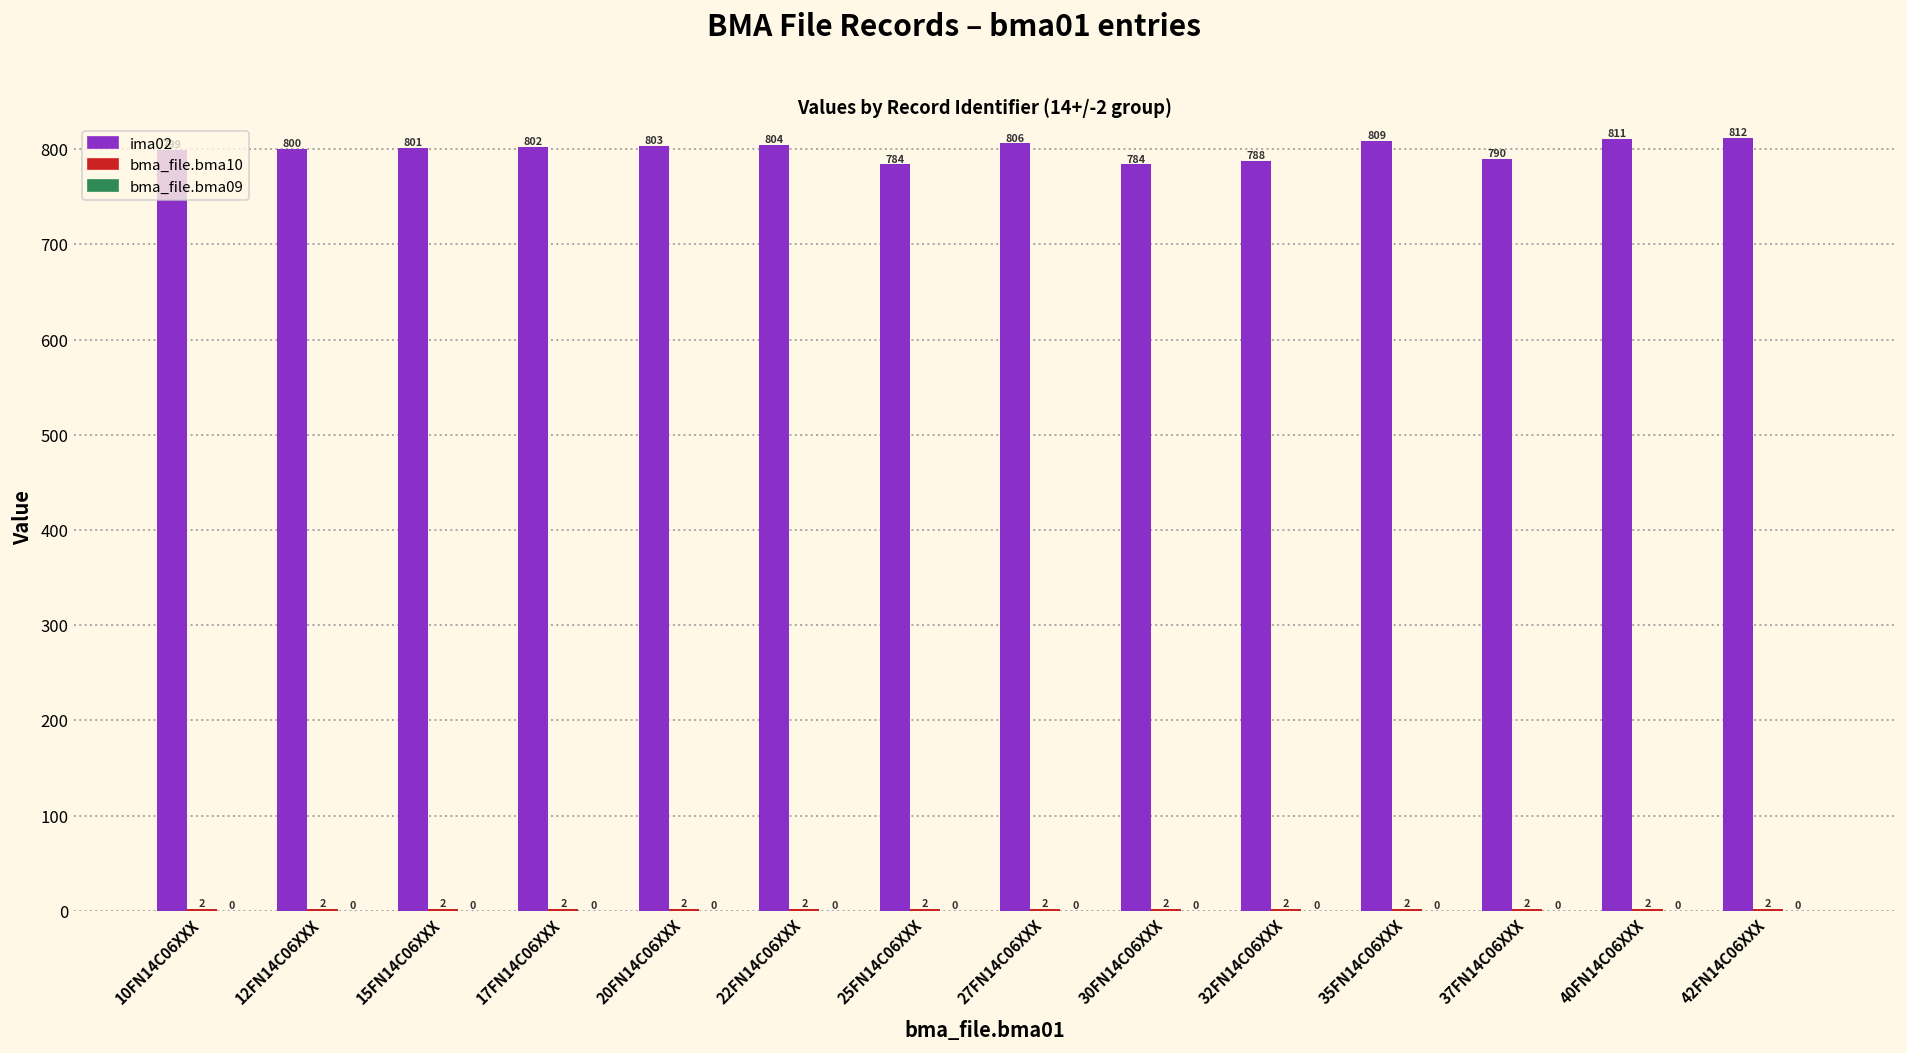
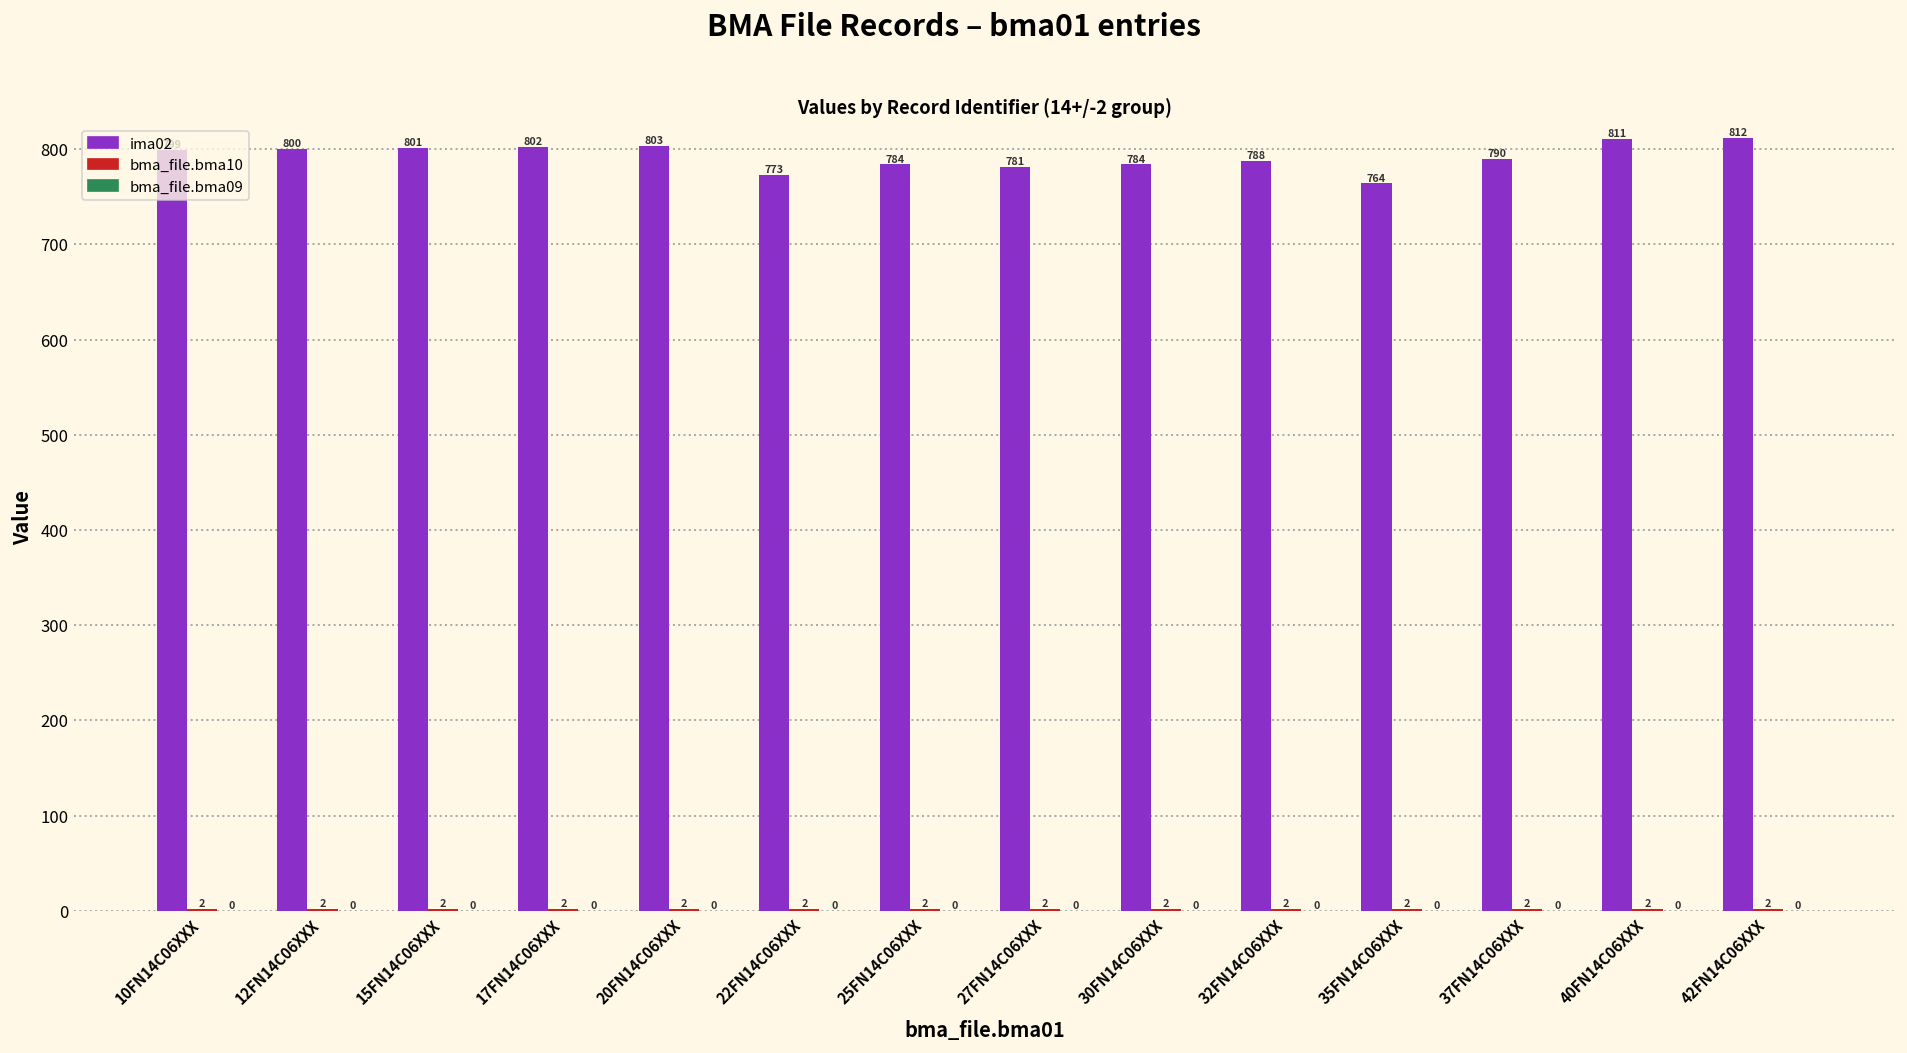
ima02, 22FN14C06XXX: 804 -> 773
ima02, 27FN14C06XXX: 806 -> 781
ima02, 35FN14C06XXX: 809 -> 764
